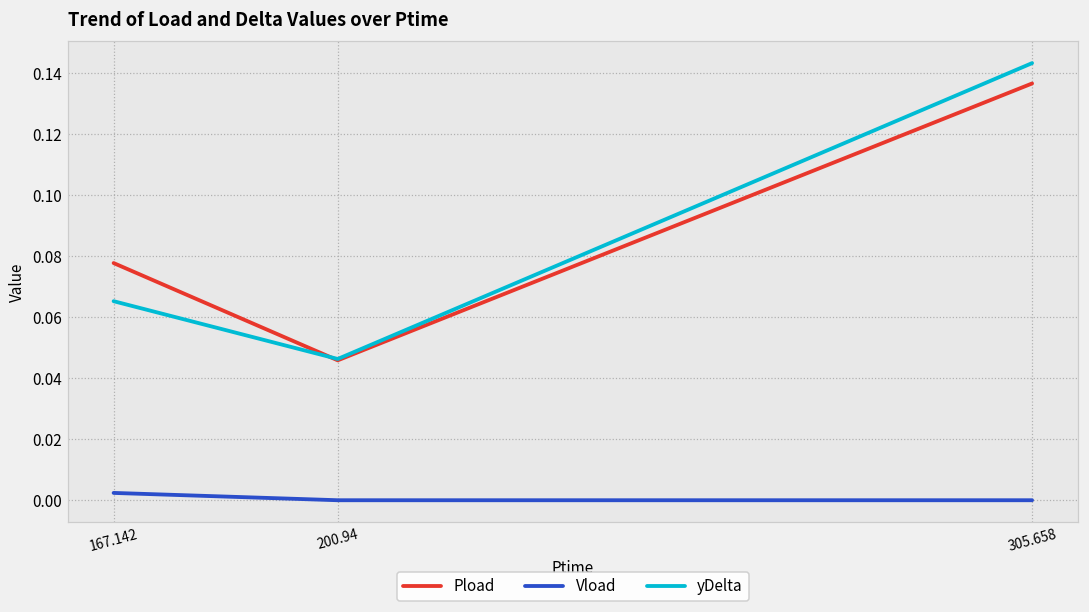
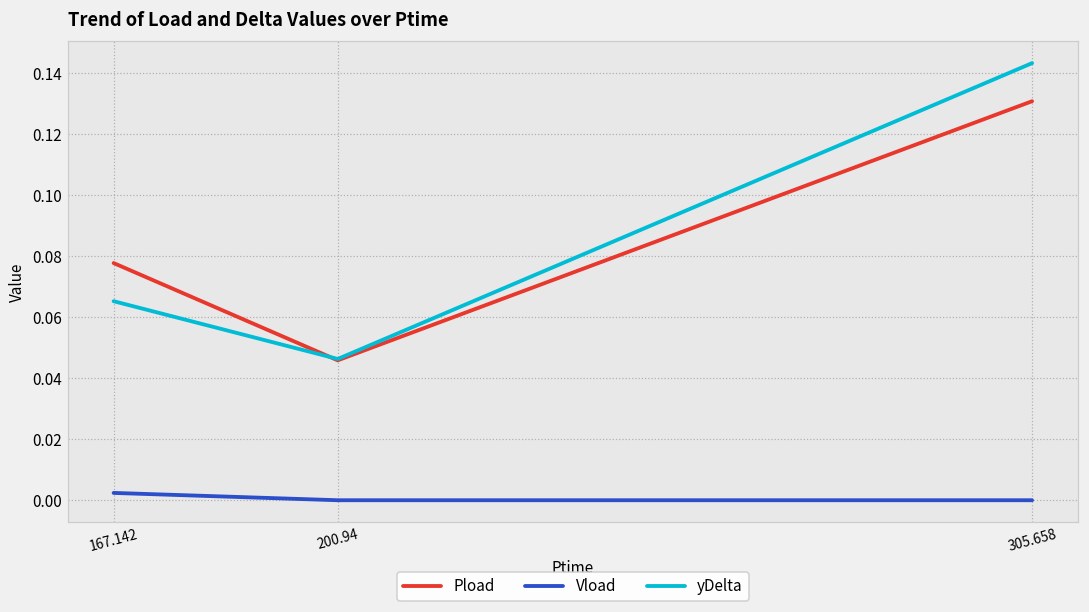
Pload, 305.658: 0.137 -> 0.131
